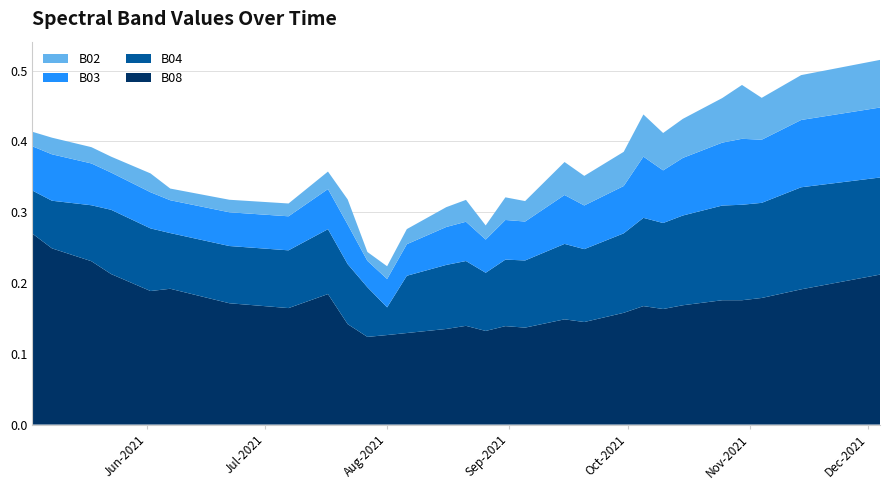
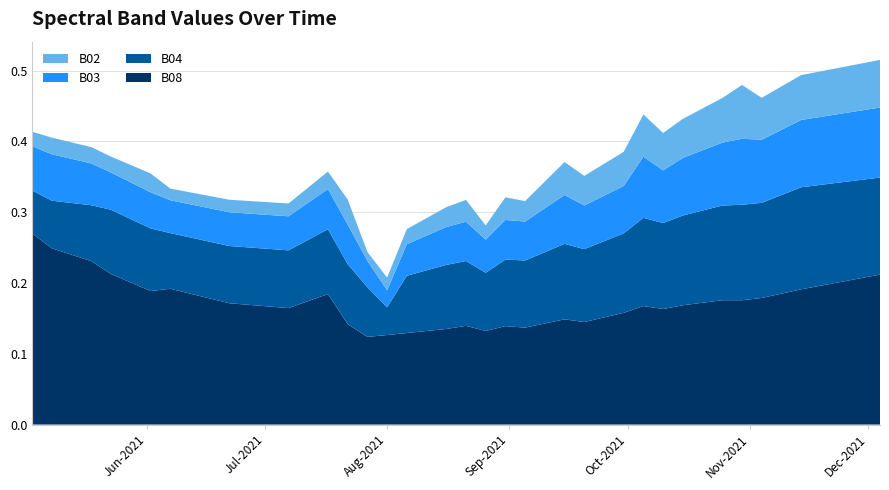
B03, Aug-2021: 0.04 -> 0.02
